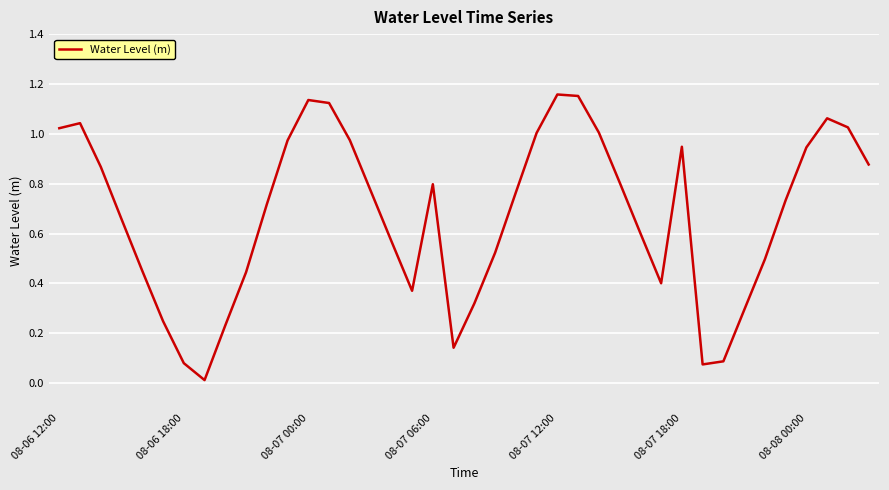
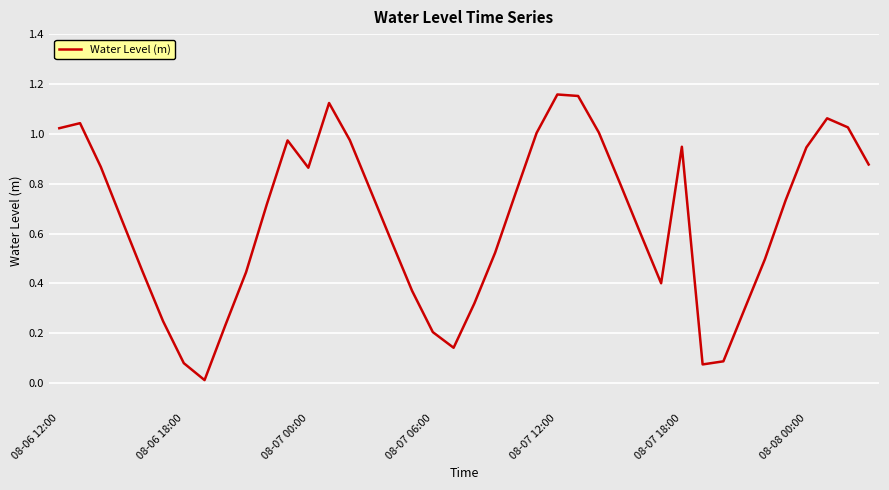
08-07 00:00: 1.14 -> 0.86
08-07 06:00: 0.80 -> 0.20
